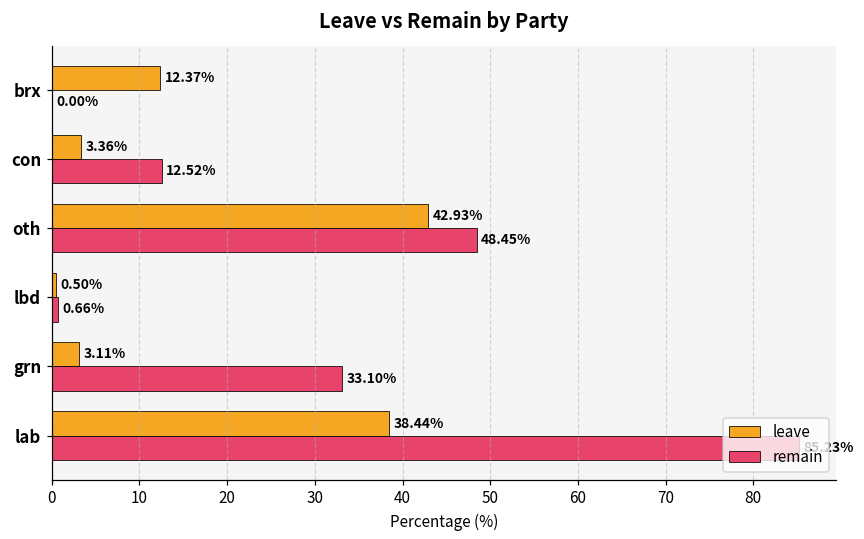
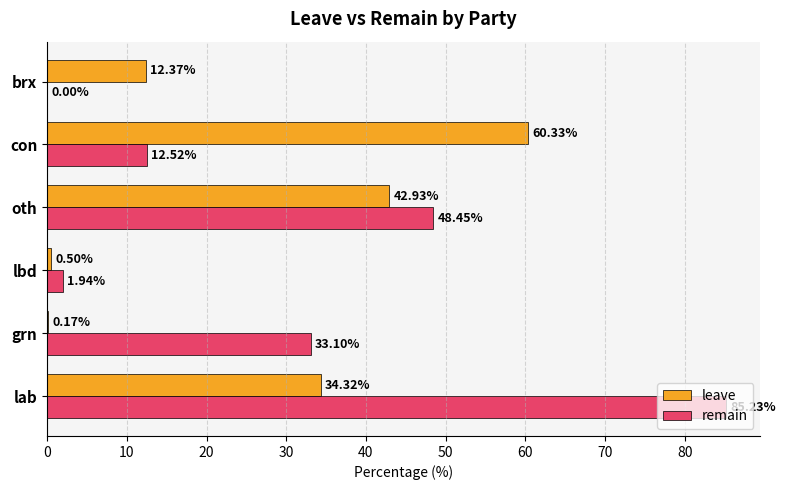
leave, con: 3.36% -> 60.33%
remain, lbd: 0.66% -> 1.94%
leave, grn: 3.11% -> 0.17%
leave, lab: 38.44% -> 34.32%
